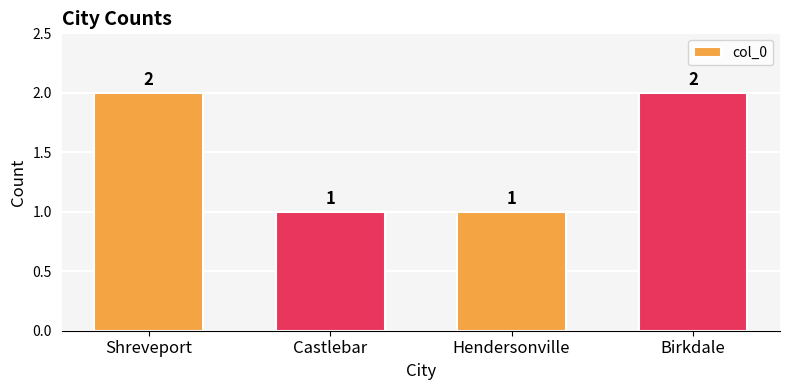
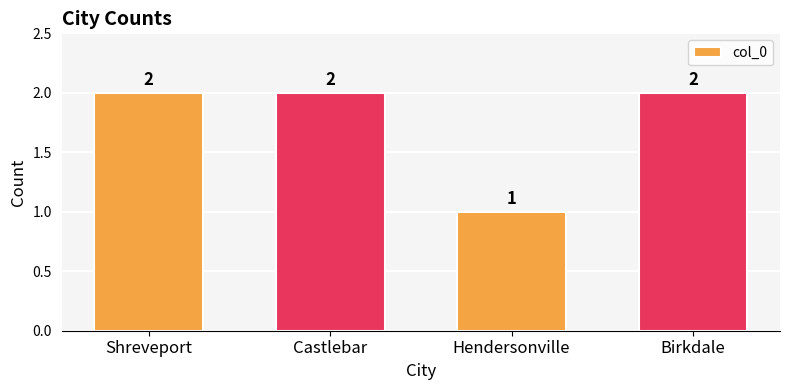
Castlebar: 1 -> 2
